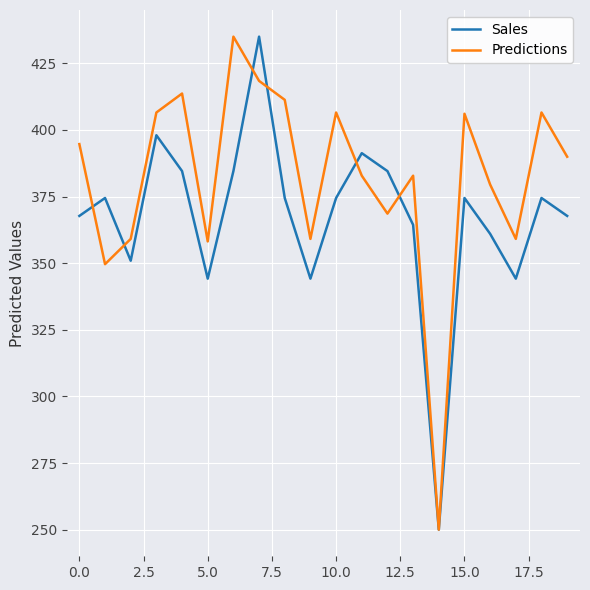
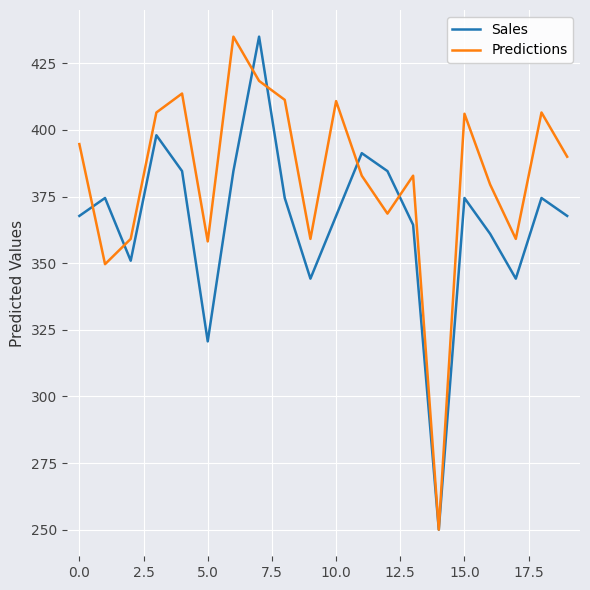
Sales, 5.0: 344 -> 321
Sales, 10.0: 374 -> 368
Predictions, 10.0: 407 -> 411
